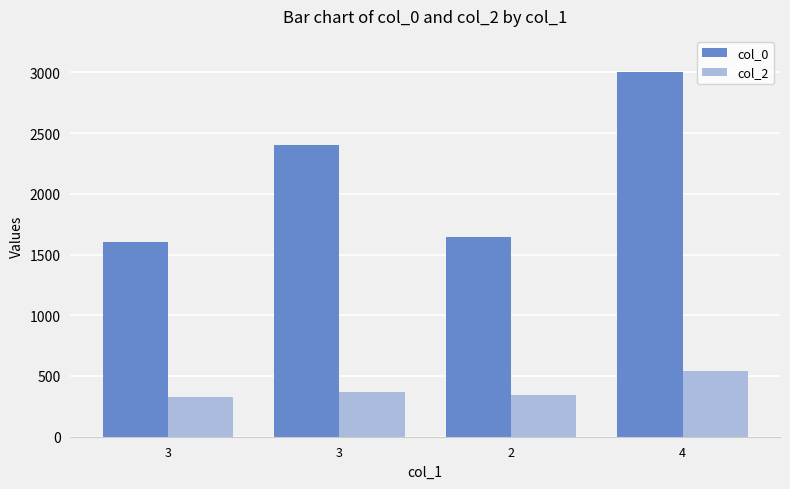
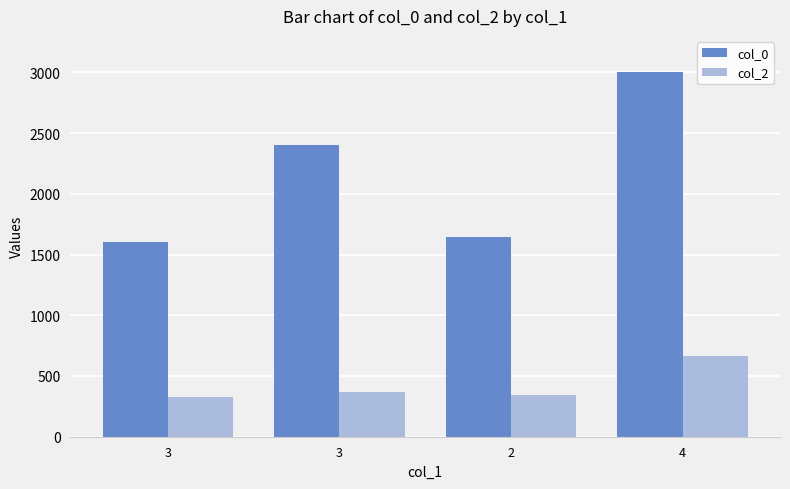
col_2, 4: 540 -> 660
